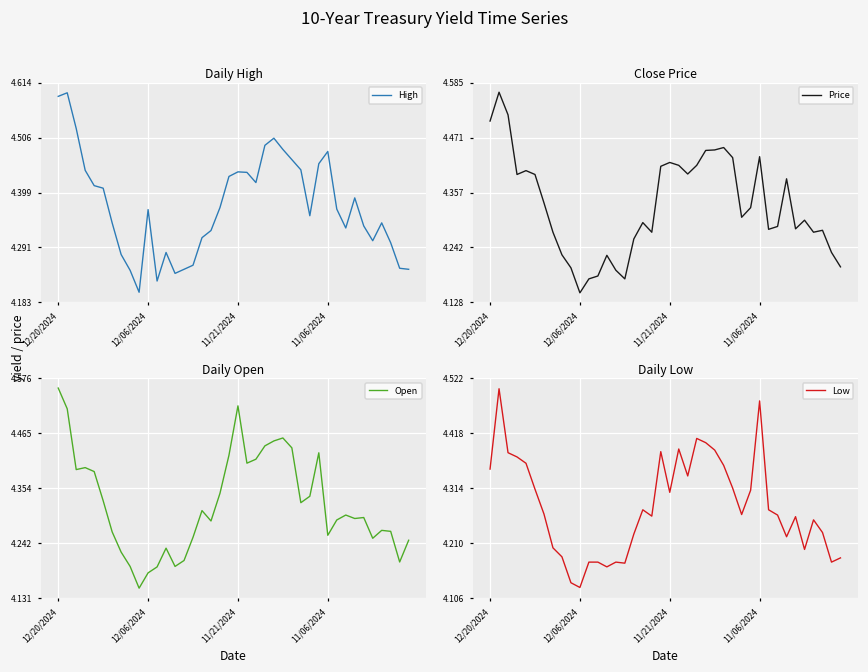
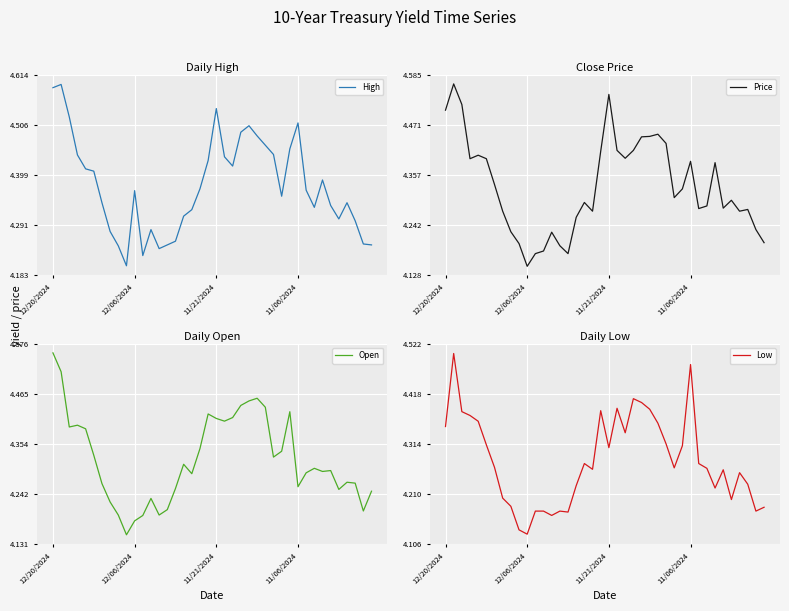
Daily High, 11/21/2024: 4.44 -> 4.54
Daily High, 11/06/2024: 4.48 -> 4.51
Close Price, 11/21/2024: 4.42 -> 4.54
Close Price, 11/06/2024: 4.43 -> 4.39
Daily Open, 11/21/2024: 4.52 -> 4.41
